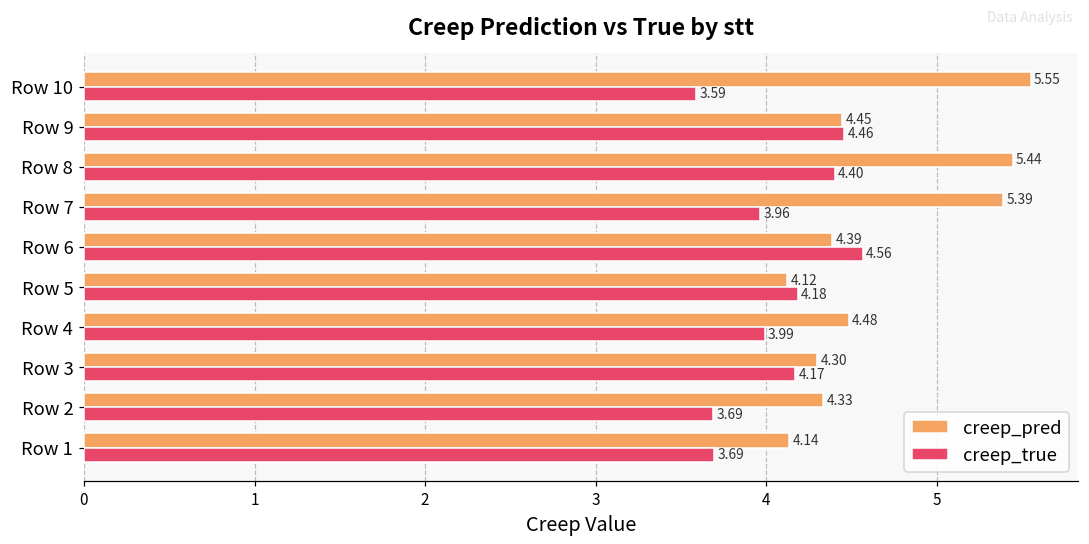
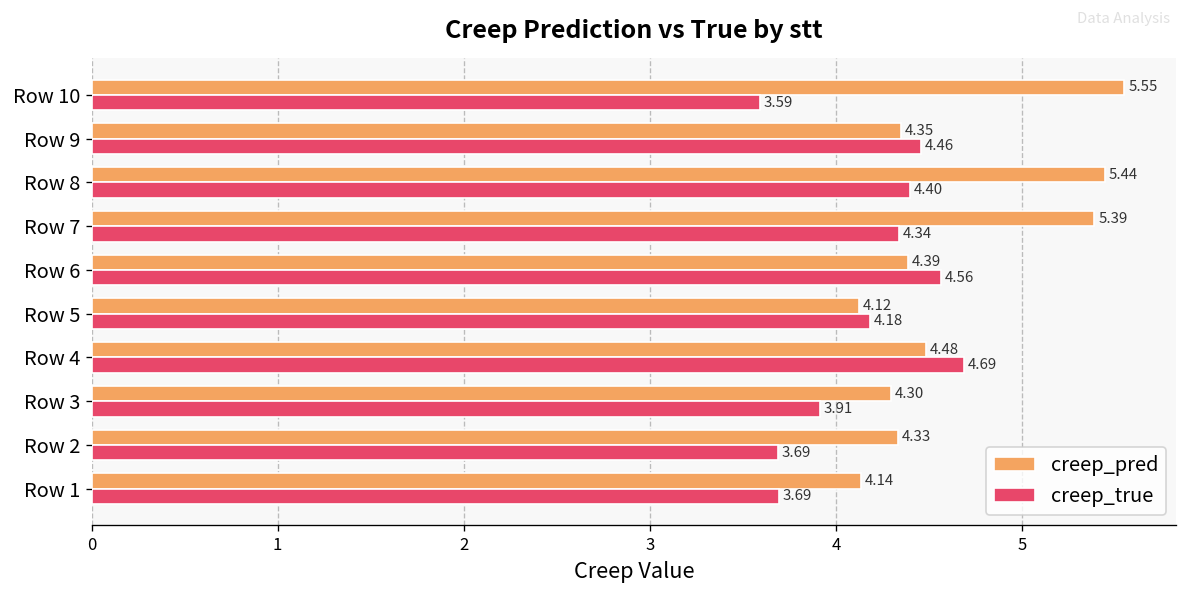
creep_pred, Row 9: 4.45 -> 4.35
creep_true, Row 7: 3.96 -> 4.34
creep_true, Row 4: 3.99 -> 4.69
creep_true, Row 3: 4.17 -> 3.91
